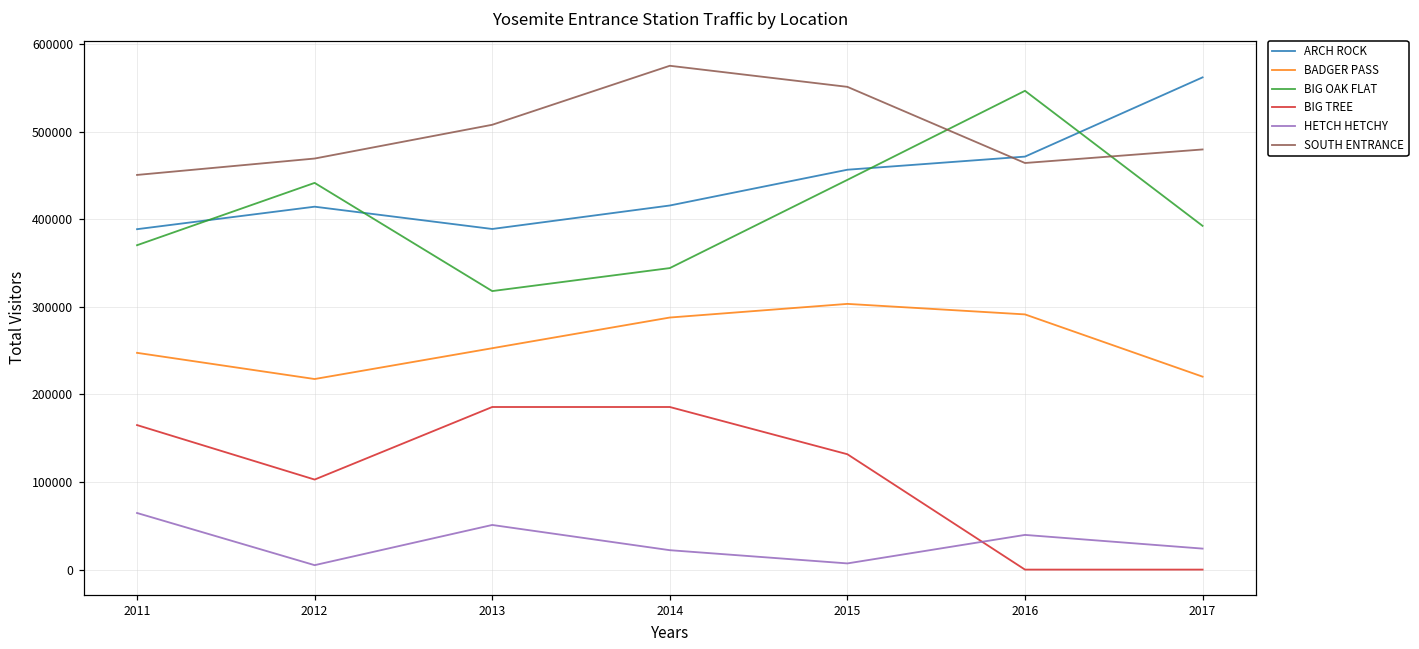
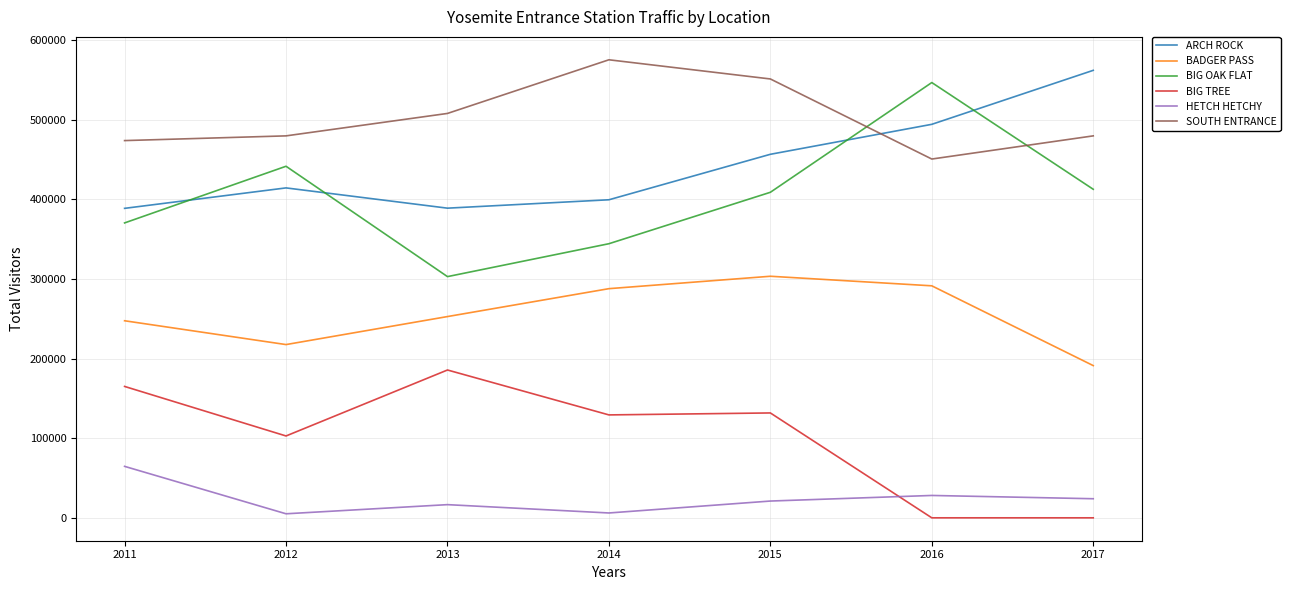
SOUTH ENTRANCE, 2011: 450000 -> 470000
SOUTH ENTRANCE, 2012: 470000 -> 480000
BIG OAK FLAT, 2013: 320000 -> 300000
HETCH HETCHY, 2013: 50000 -> 20000
ARCH ROCK, 2014: 420000 -> 400000
BIG TREE, 2014: 190000 -> 130000
HETCH HETCHY, 2014: 20000 -> 10000
BIG OAK FLAT, 2015: 450000 -> 410000
HETCH HETCHY, 2015: 10000 -> 20000
ARCH ROCK, 2016: 470000 -> 490000
HETCH HETCHY, 2016: 40000 -> 30000
SOUTH ENTRANCE, 2016: 460000 -> 450000
BADGER PASS, 2017: 220000 -> 190000
BIG OAK FLAT, 2017: 390000 -> 410000
